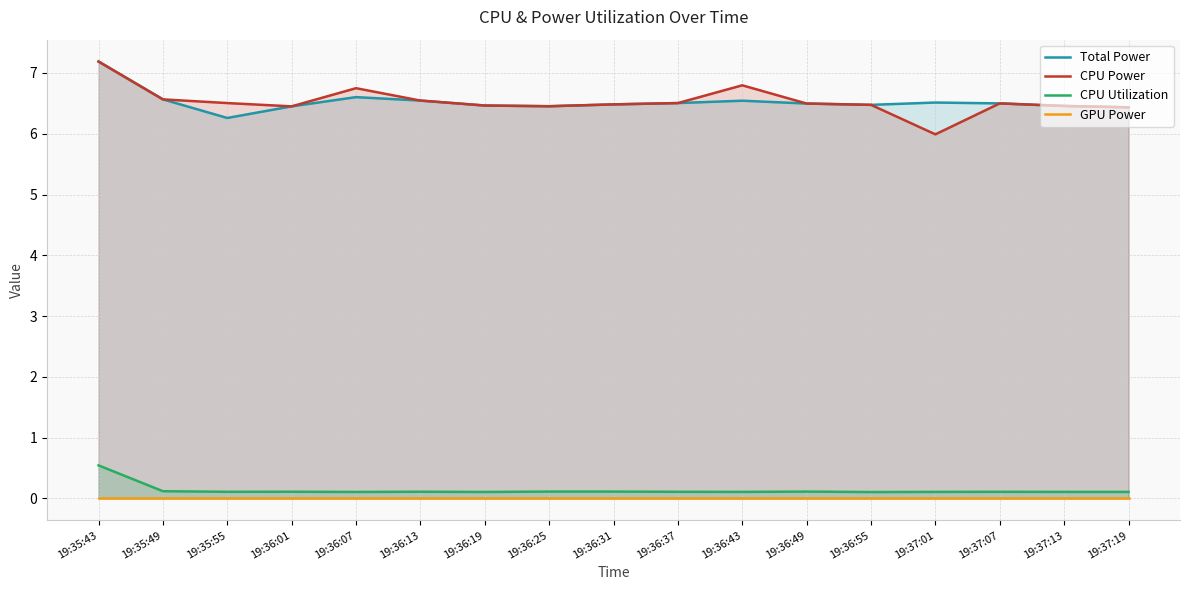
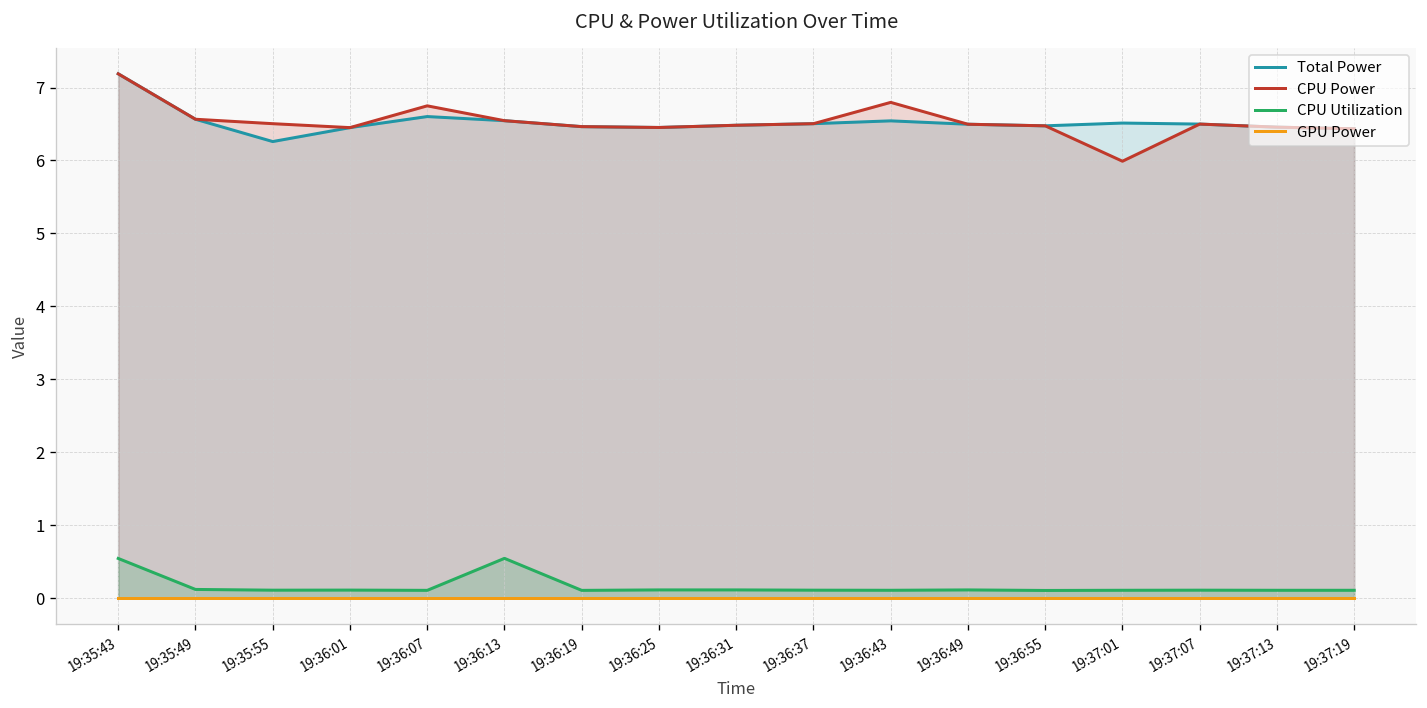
CPU Utilization, 19:36:13: 0.1 -> 0.5
